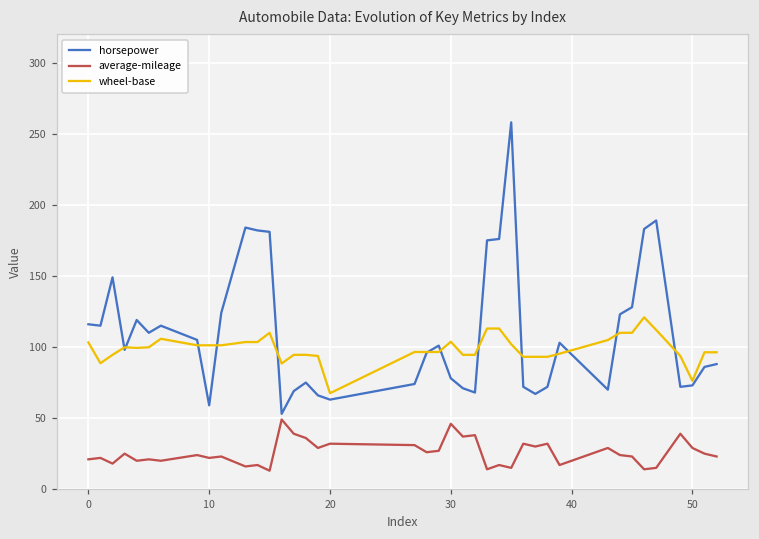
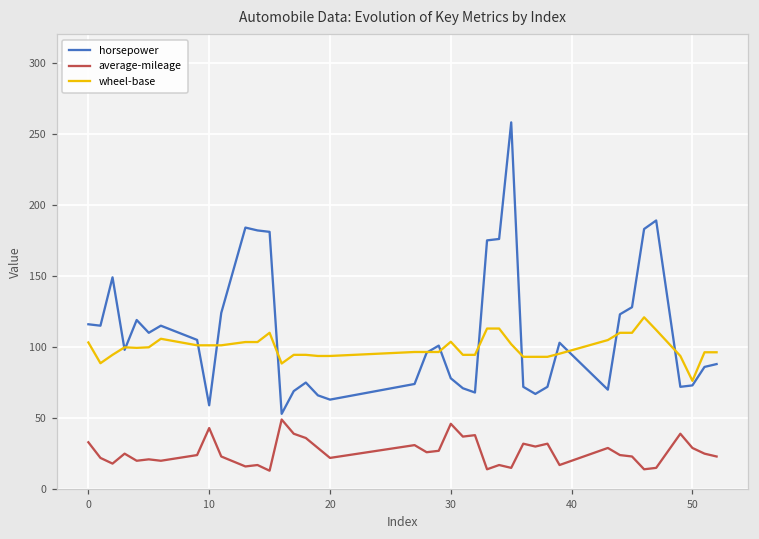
average-mileage, 0: 21 -> 33
average-mileage, 10: 22 -> 43
average-mileage, 20: 32 -> 22
wheel-base, 20: 68 -> 94
